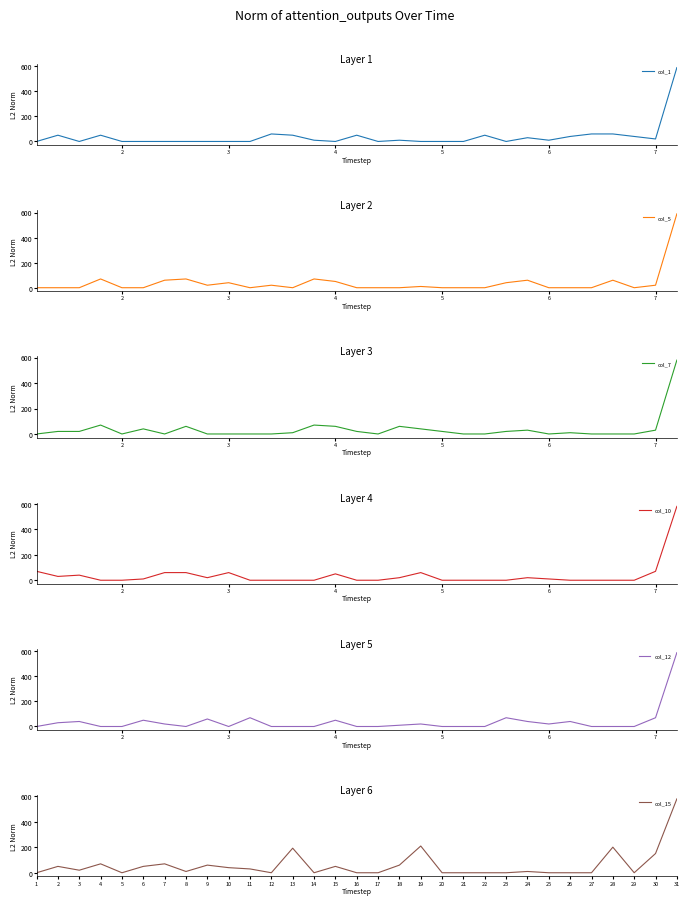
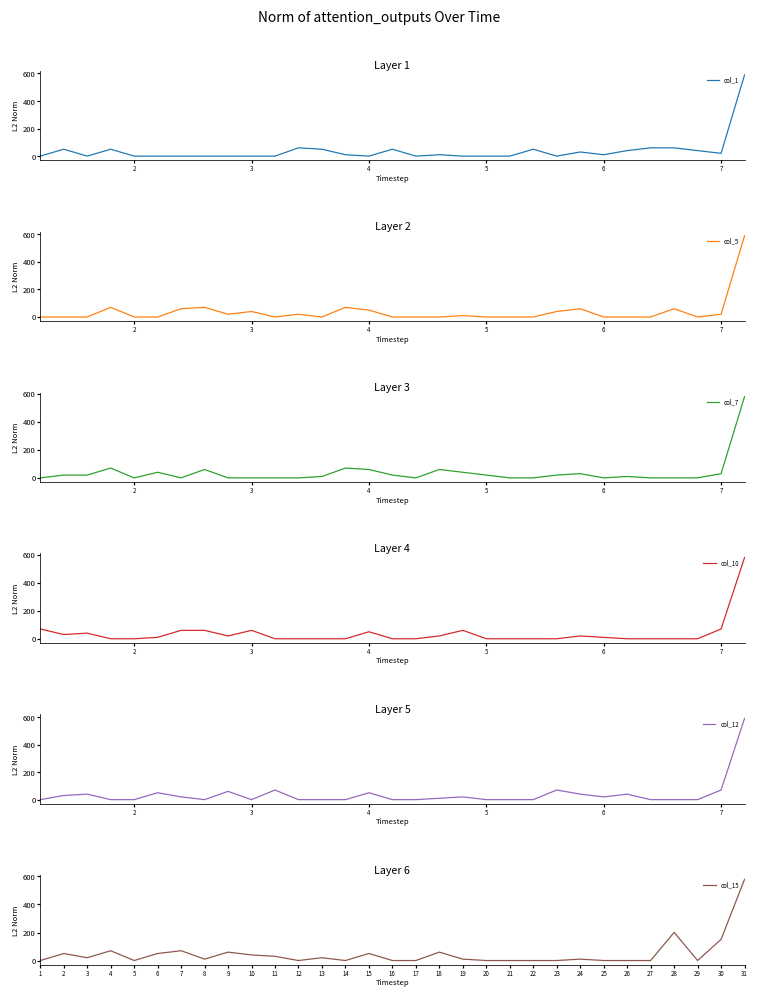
Layer 6, 13: 190 -> 20
Layer 6, 19: 210 -> 10
